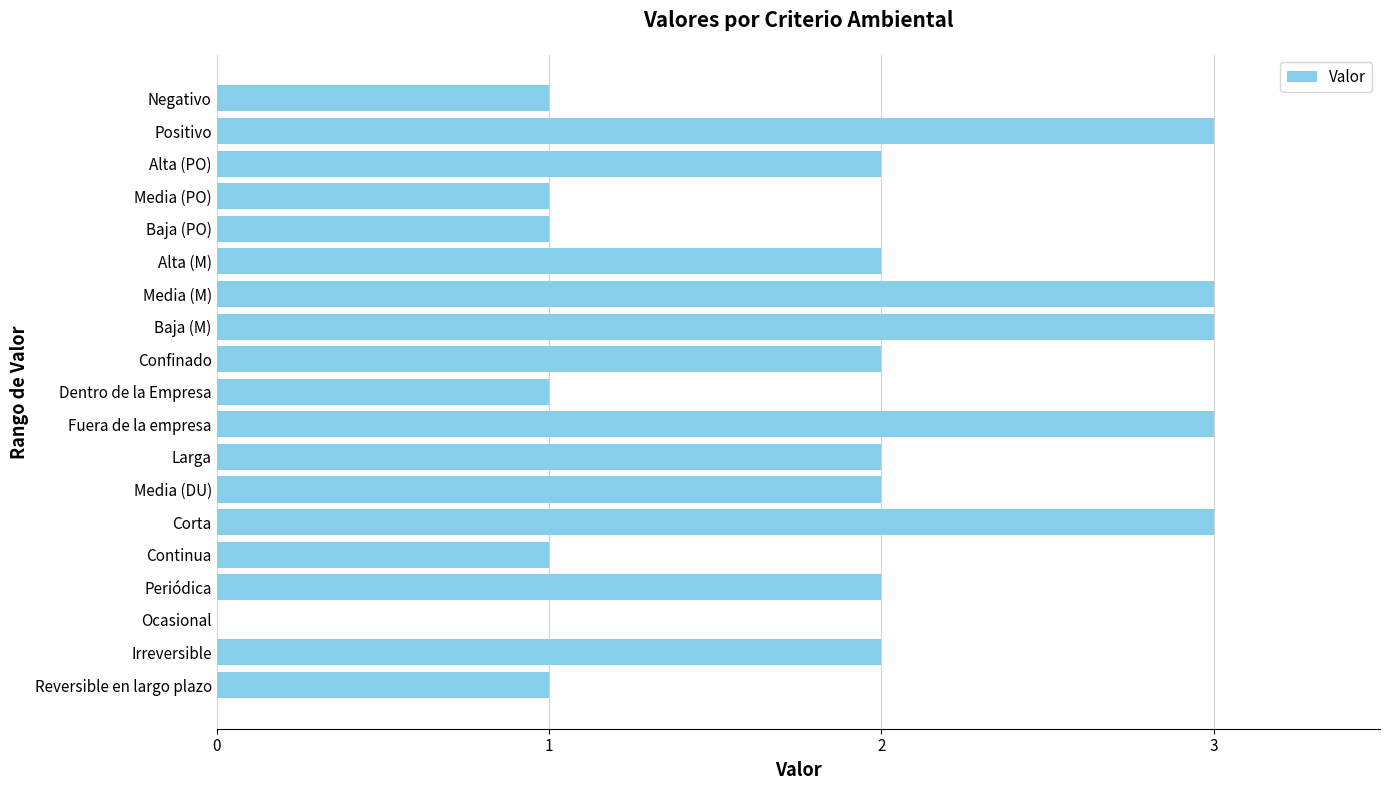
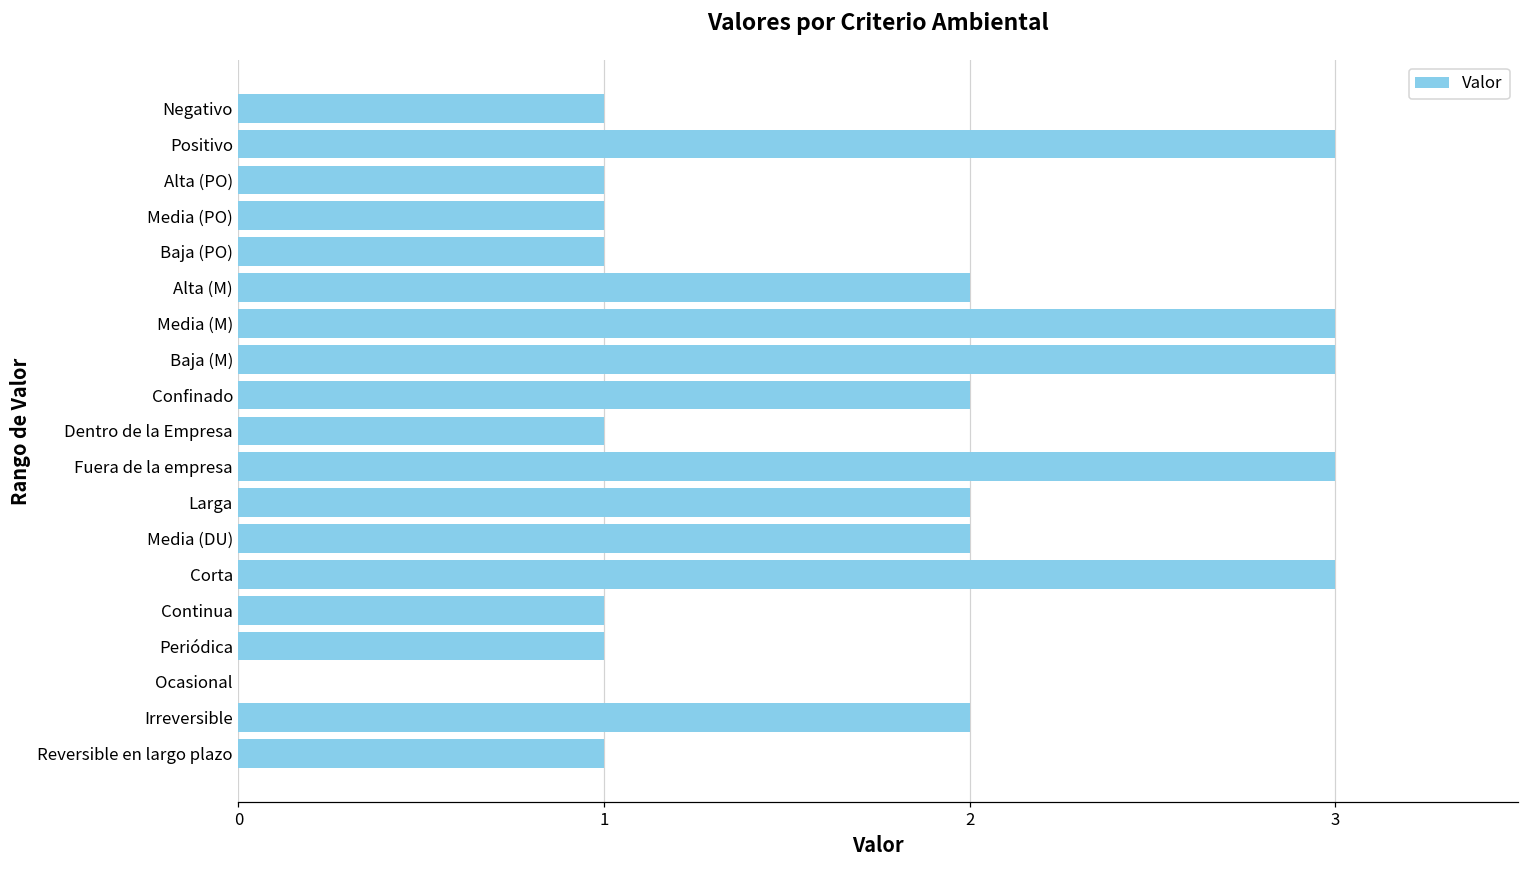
Alta (PO): 2 -> 1
Periódica: 2 -> 1
